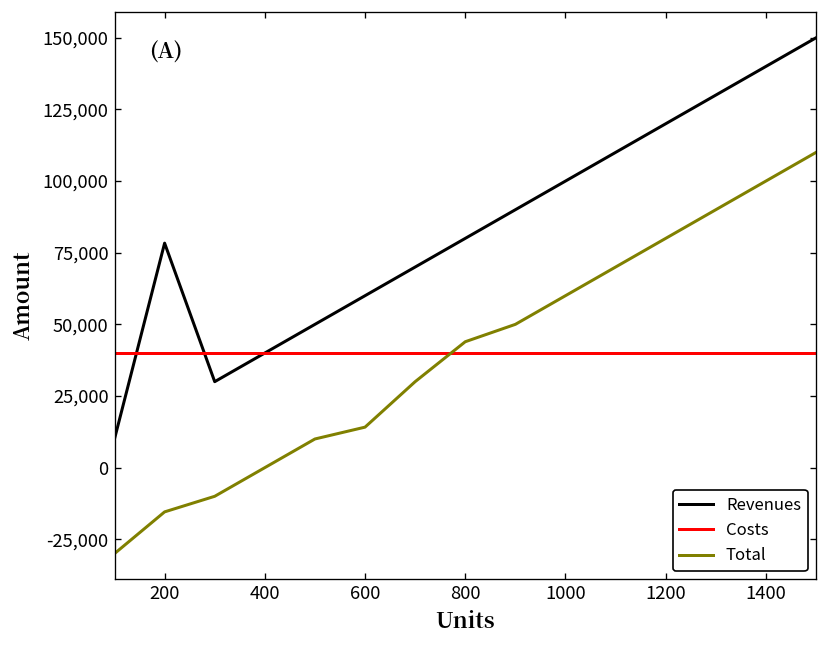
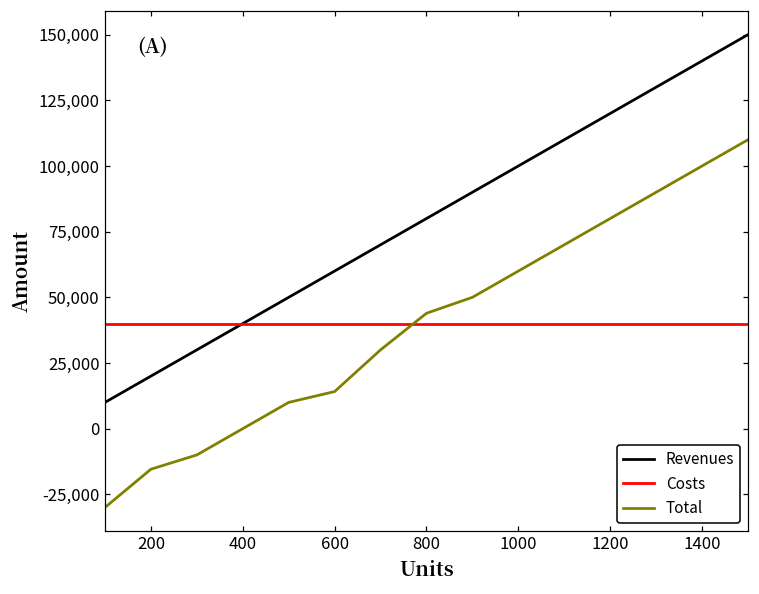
Revenues, 200: 78,000 -> 20,000
